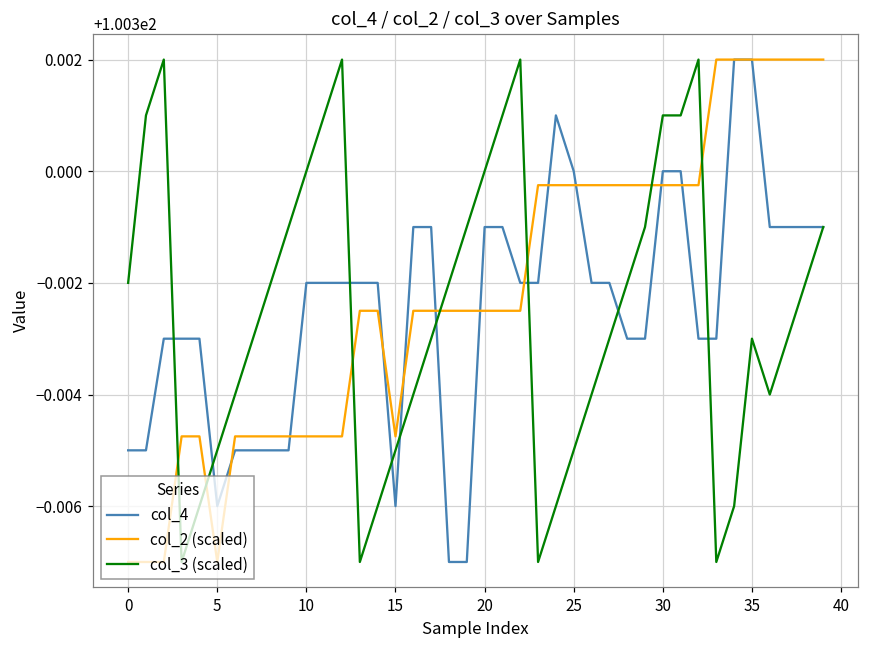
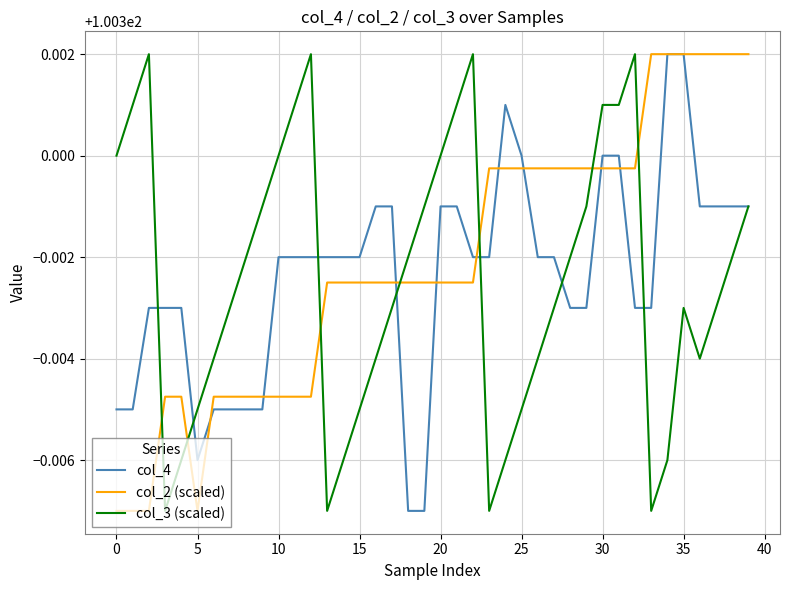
col_3 (scaled), 0: 100.2980 -> 100.3000
col_4, 15: 100.294 -> 100.298
col_2 (scaled), 15: 100.2952 -> 100.2975
